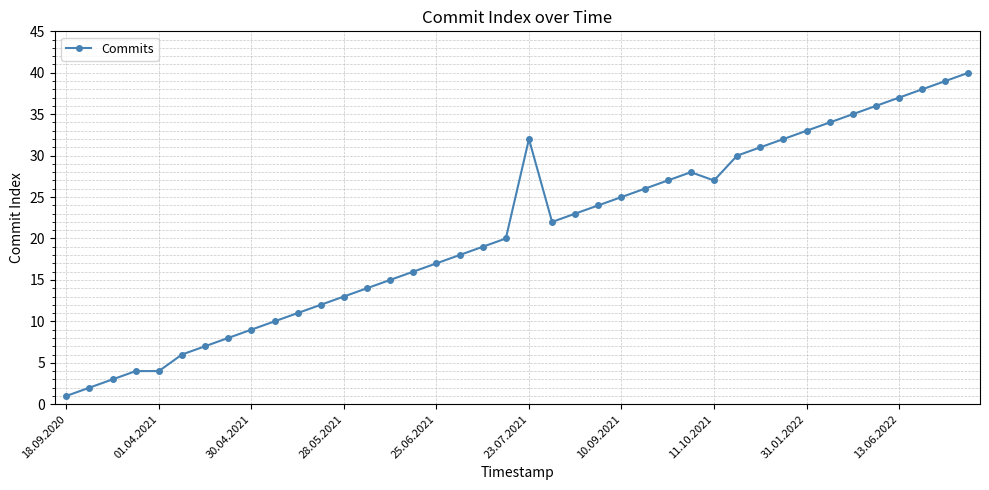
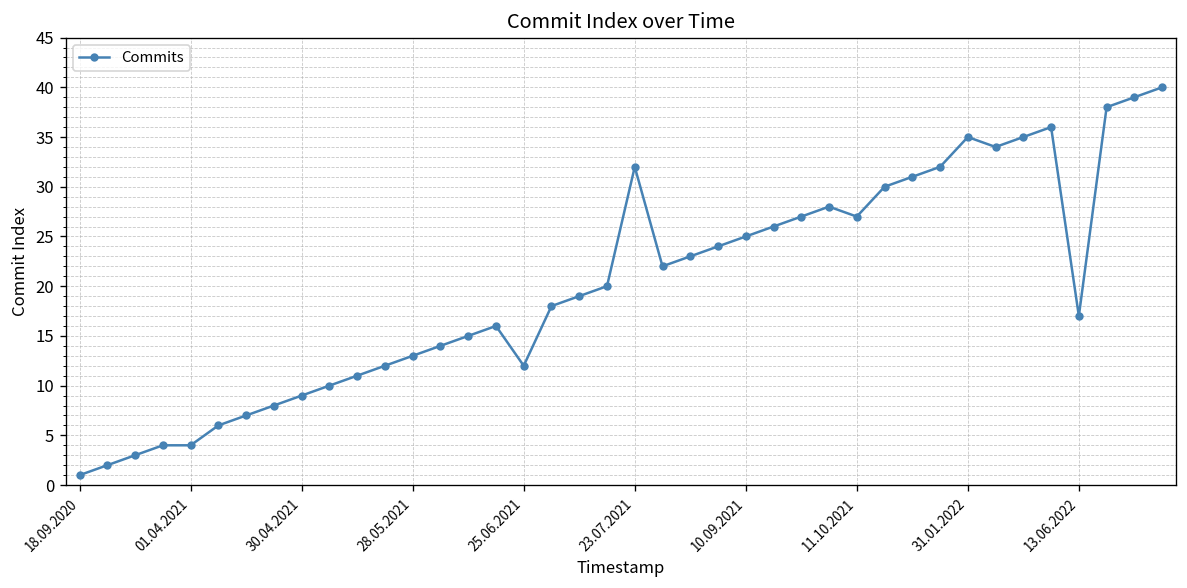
25.06.2021: 17 -> 12
31.01.2022: 33 -> 35
13.06.2022: 37 -> 17
